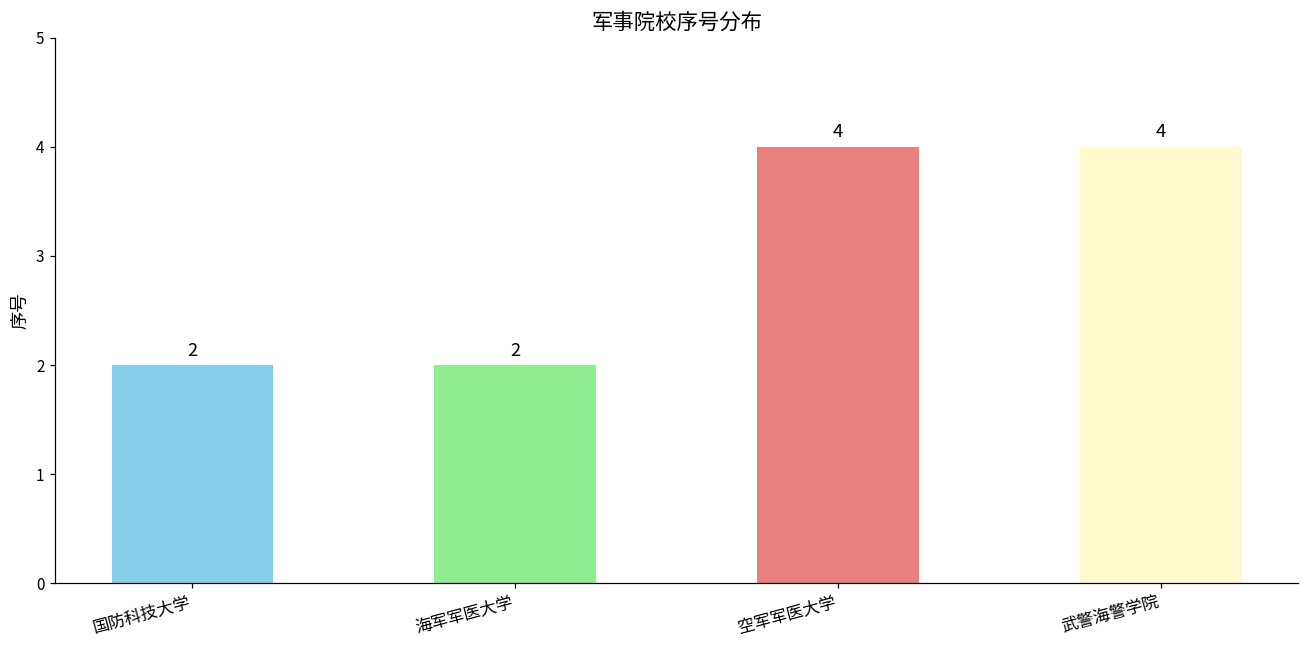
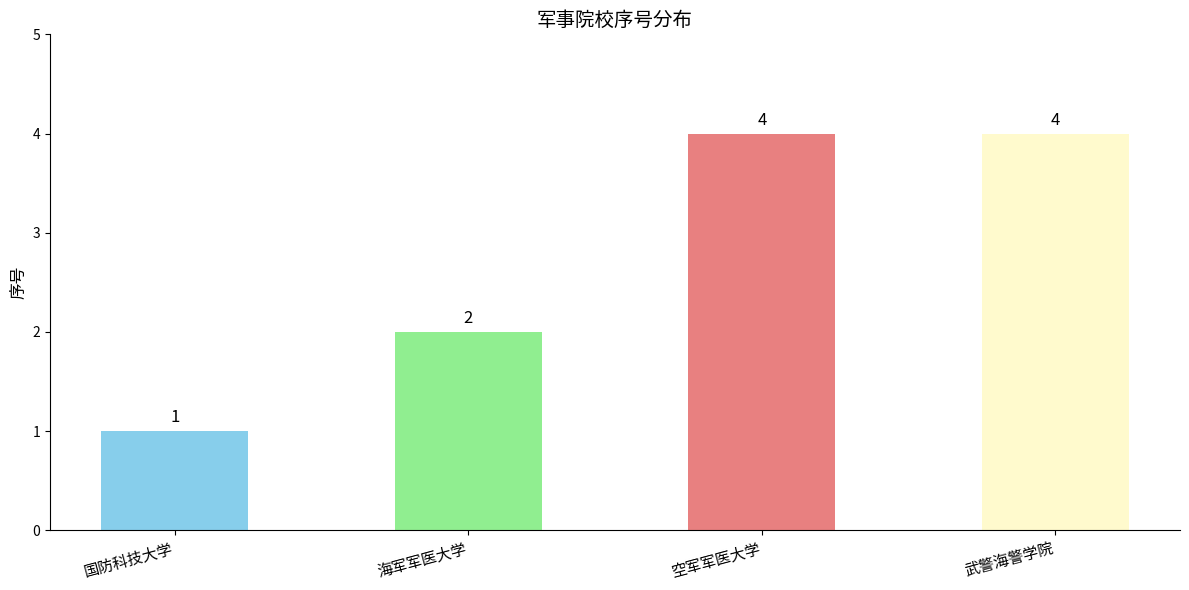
国防科技大学: 2 -> 1
